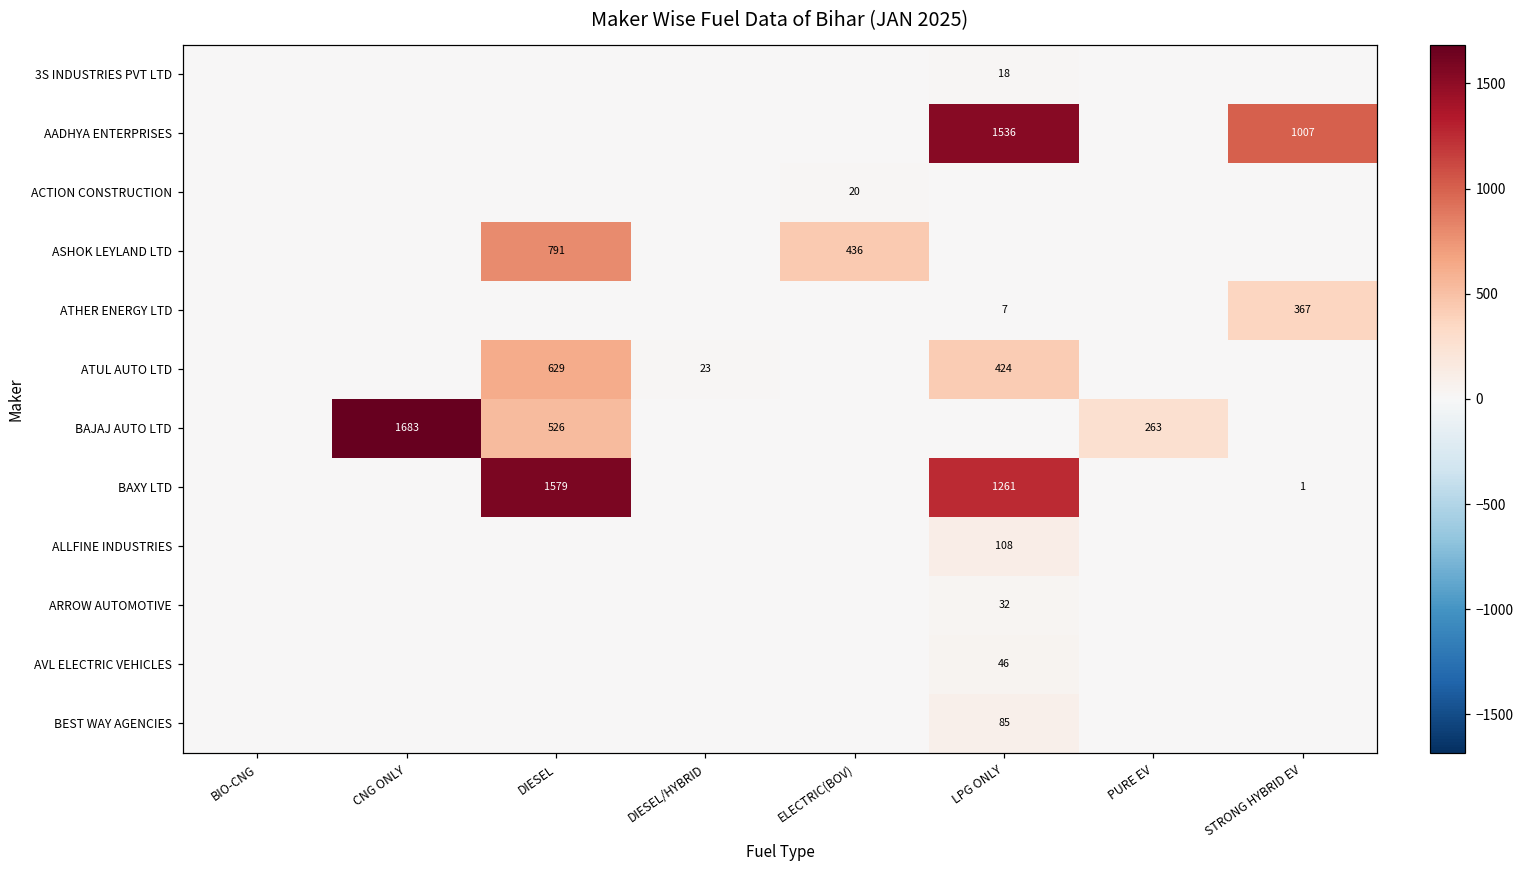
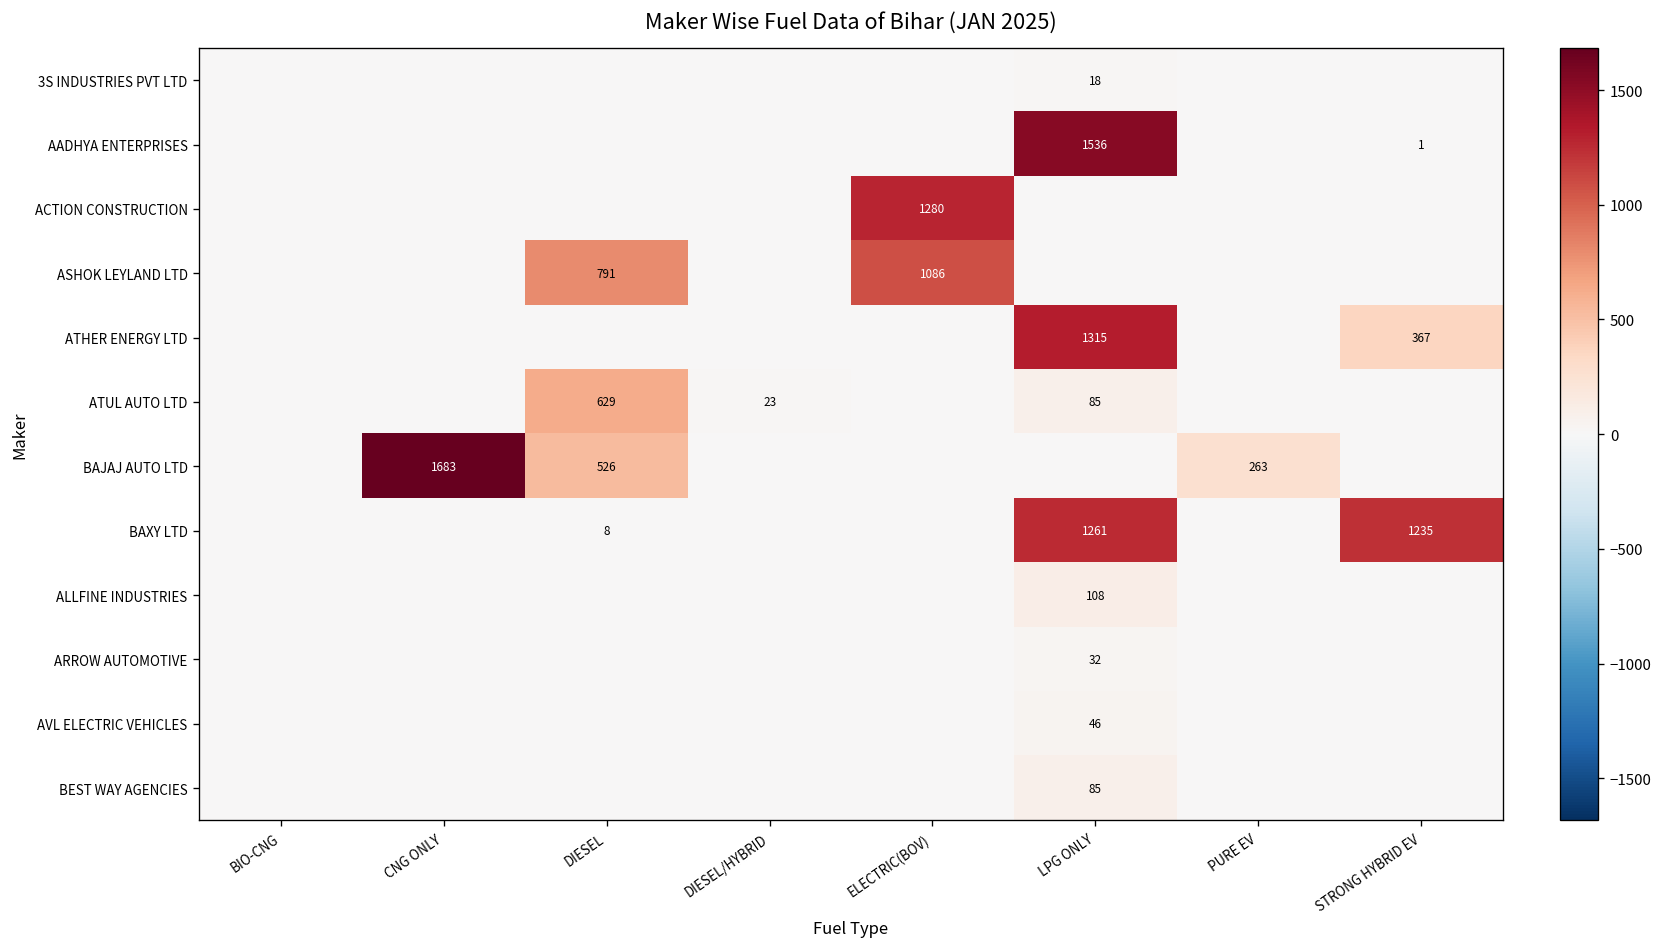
AADHYA ENTERPRISES, STRONG HYBRID EV: 1007 -> 1
ACTION CONSTRUCTION, ELECTRIC(BOV): 20 -> 1280
ASHOK LEYLAND LTD, ELECTRIC(BOV): 436 -> 1086
ATHER ENERGY LTD, LPG ONLY: 7 -> 1315
ATUL AUTO LTD, LPG ONLY: 424 -> 85
BAXY LTD, DIESEL: 1579 -> 8
BAXY LTD, STRONG HYBRID EV: 1 -> 1235
